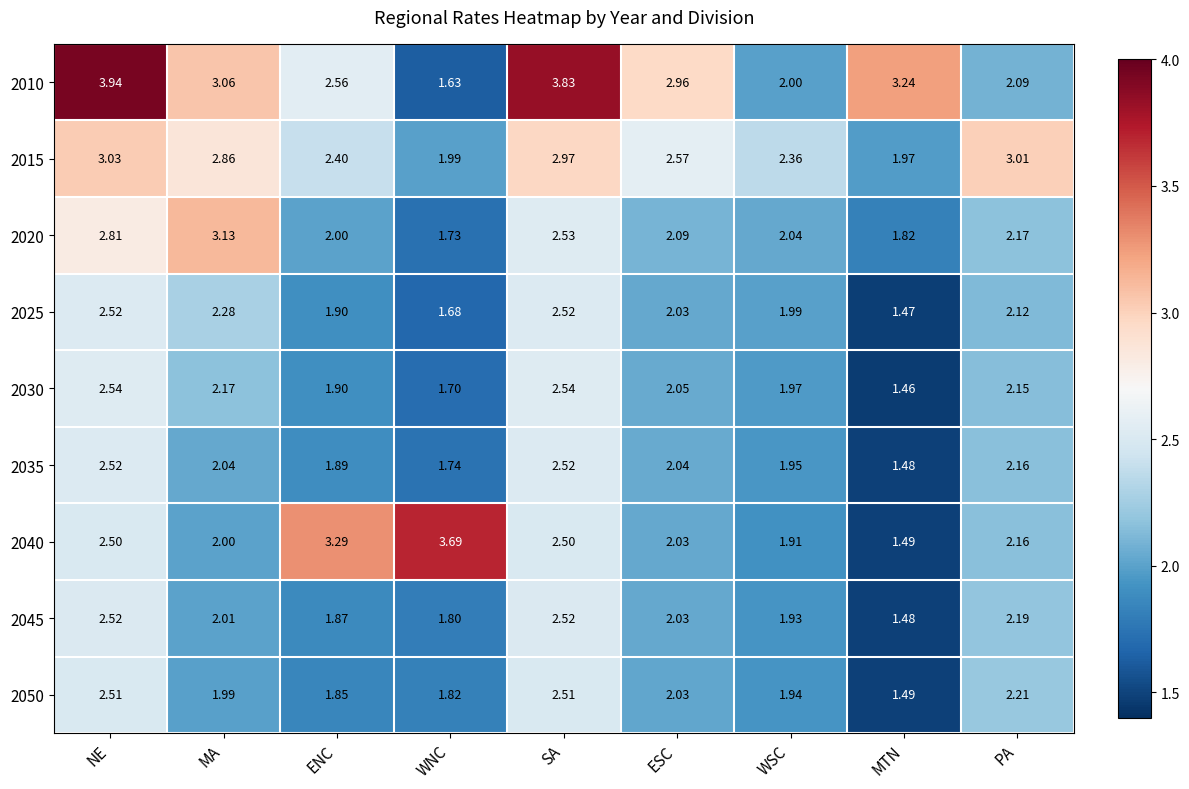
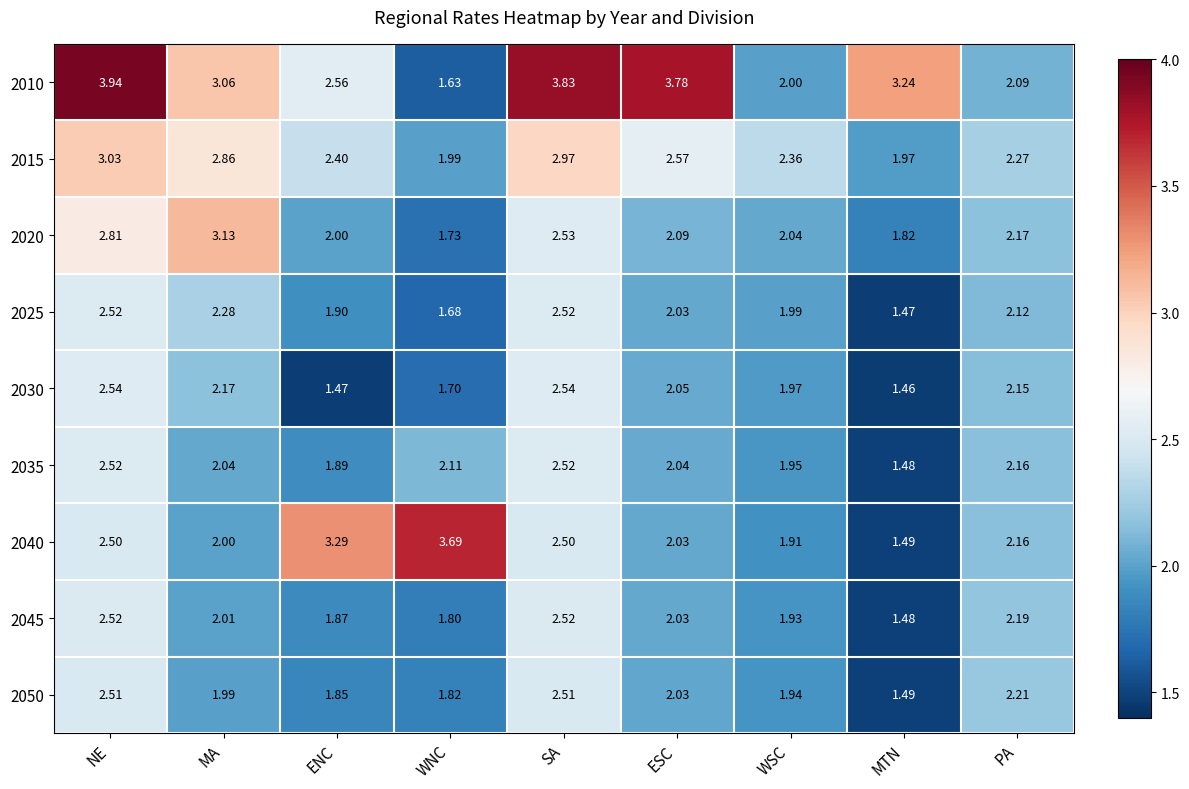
2010, ESC: 2.96 -> 3.78
2015, PA: 3.01 -> 2.27
2030, ENC: 1.90 -> 1.47
2035, WNC: 1.74 -> 2.11
